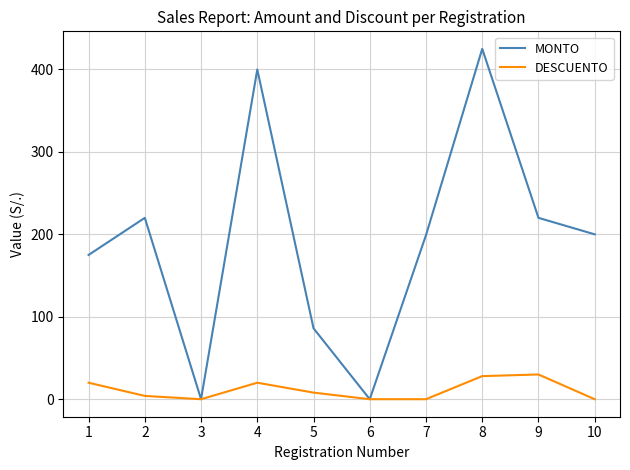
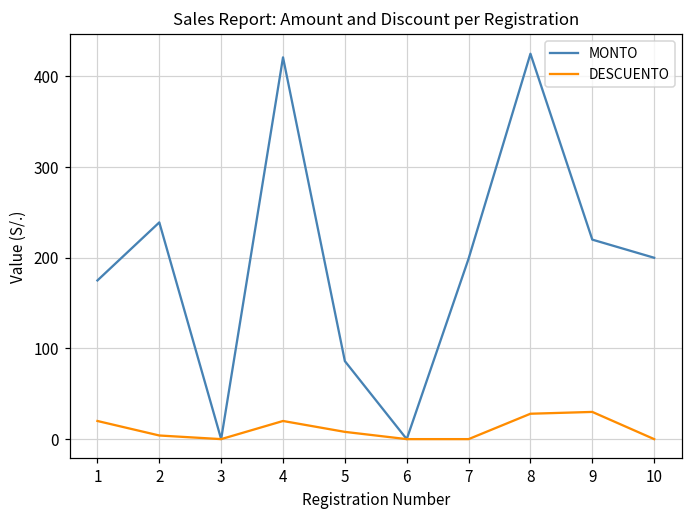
MONTO, 2: 220 -> 240
MONTO, 4: 400 -> 420
